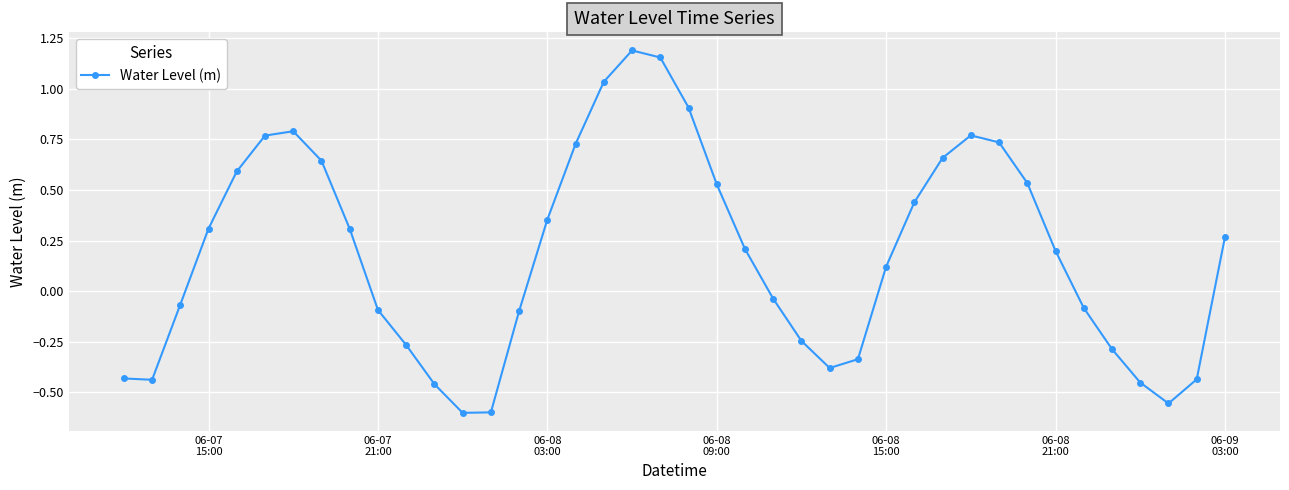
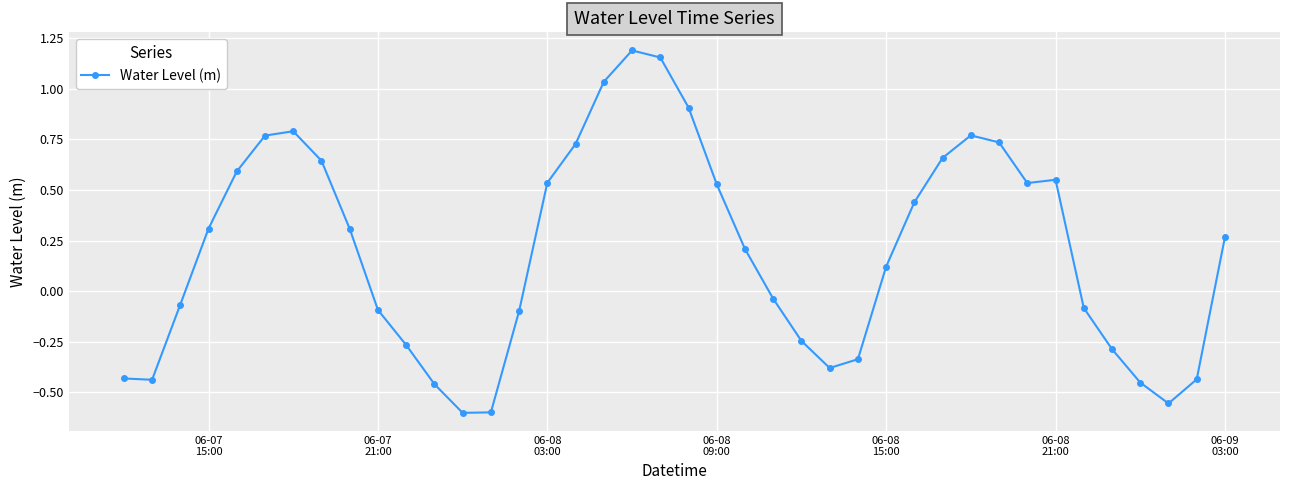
06-08 03:00: 0.35 -> 0.54
06-08 21:00: 0.20 -> 0.55
